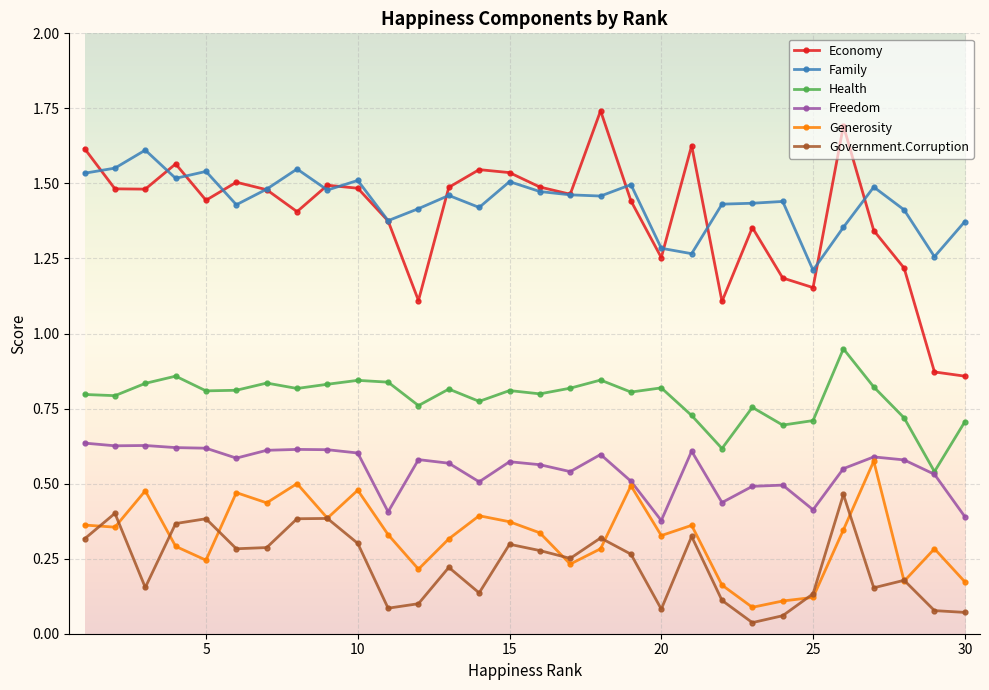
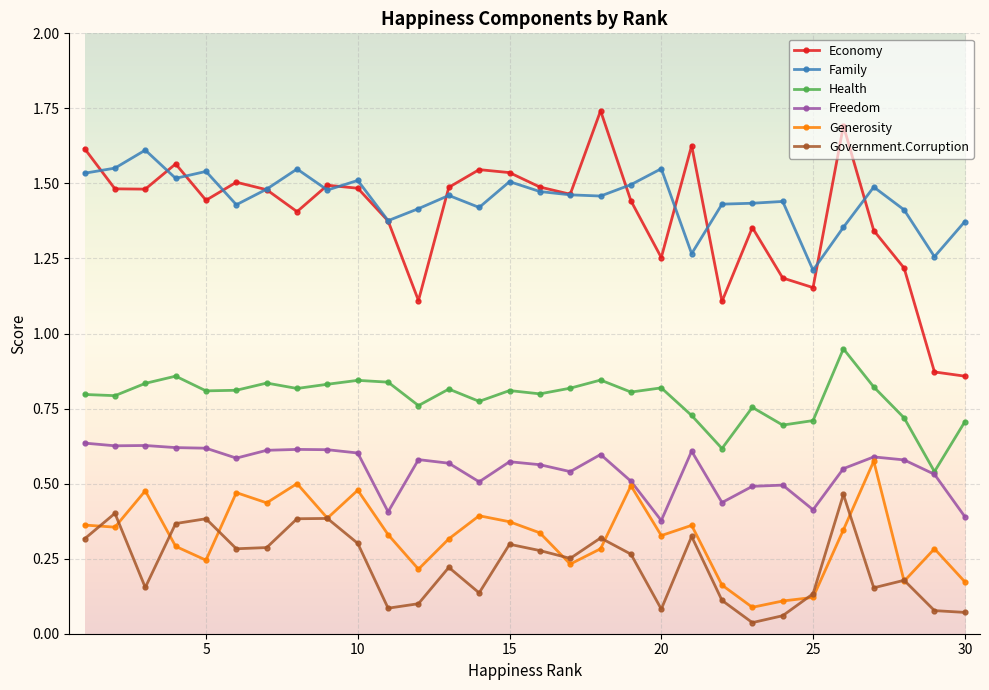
Family, 20: 1.28 -> 1.55
